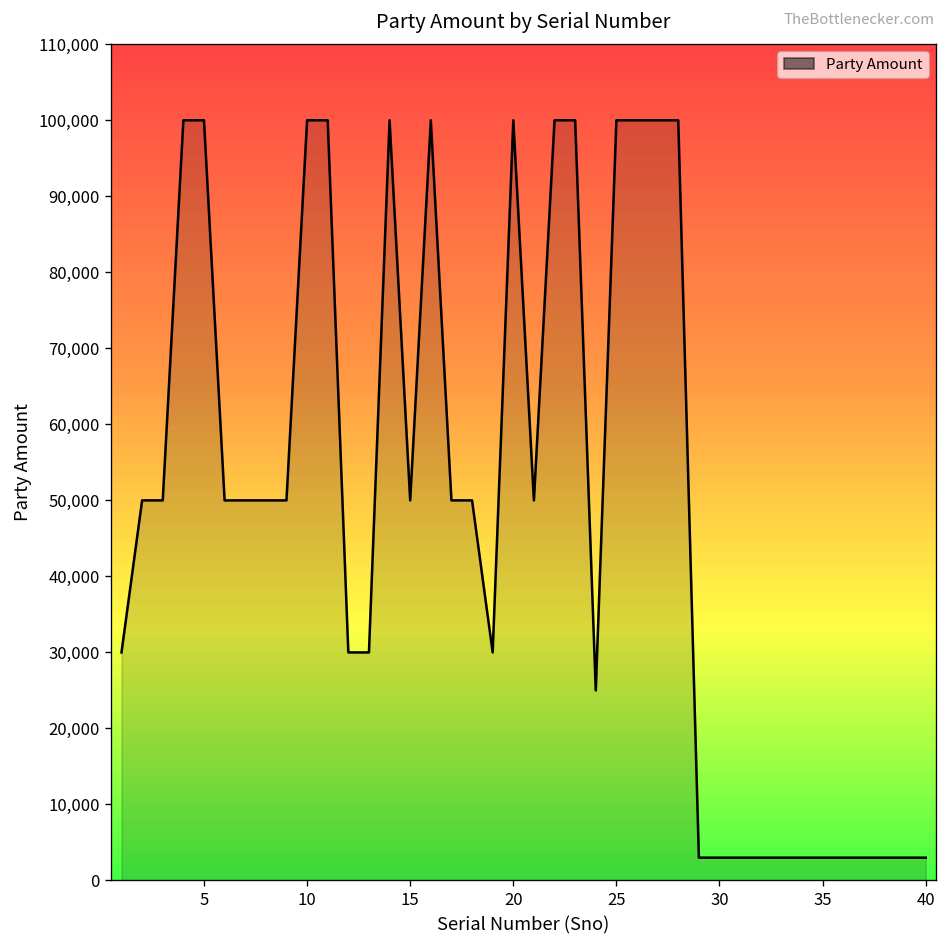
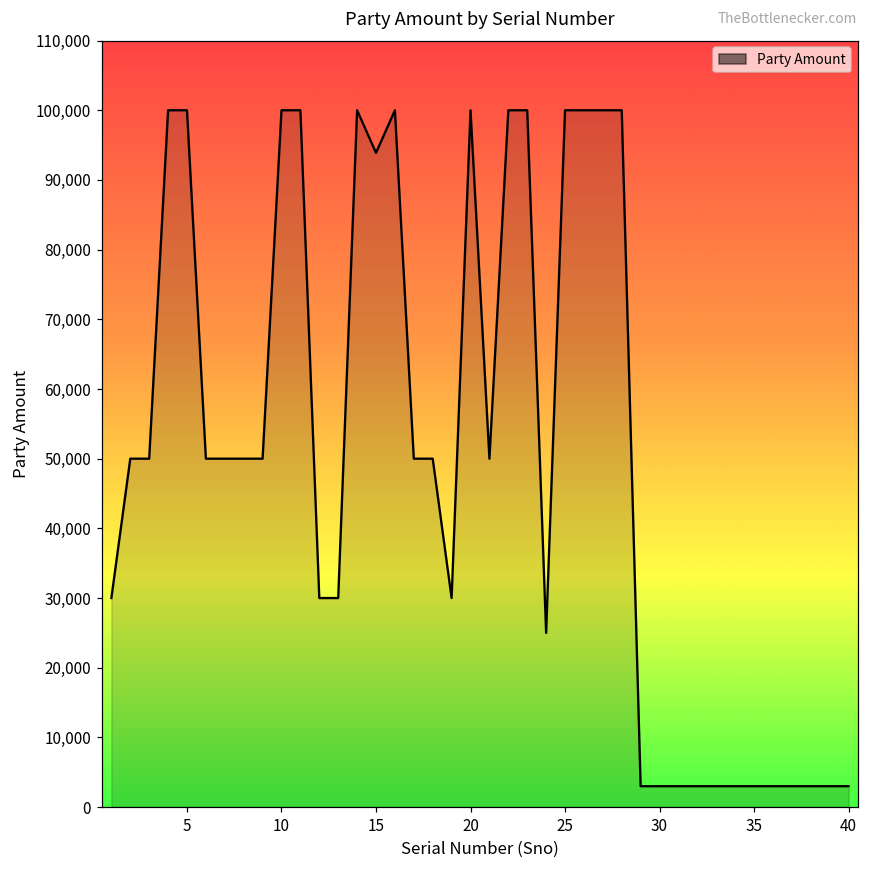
15: 50,000 -> 94,000
